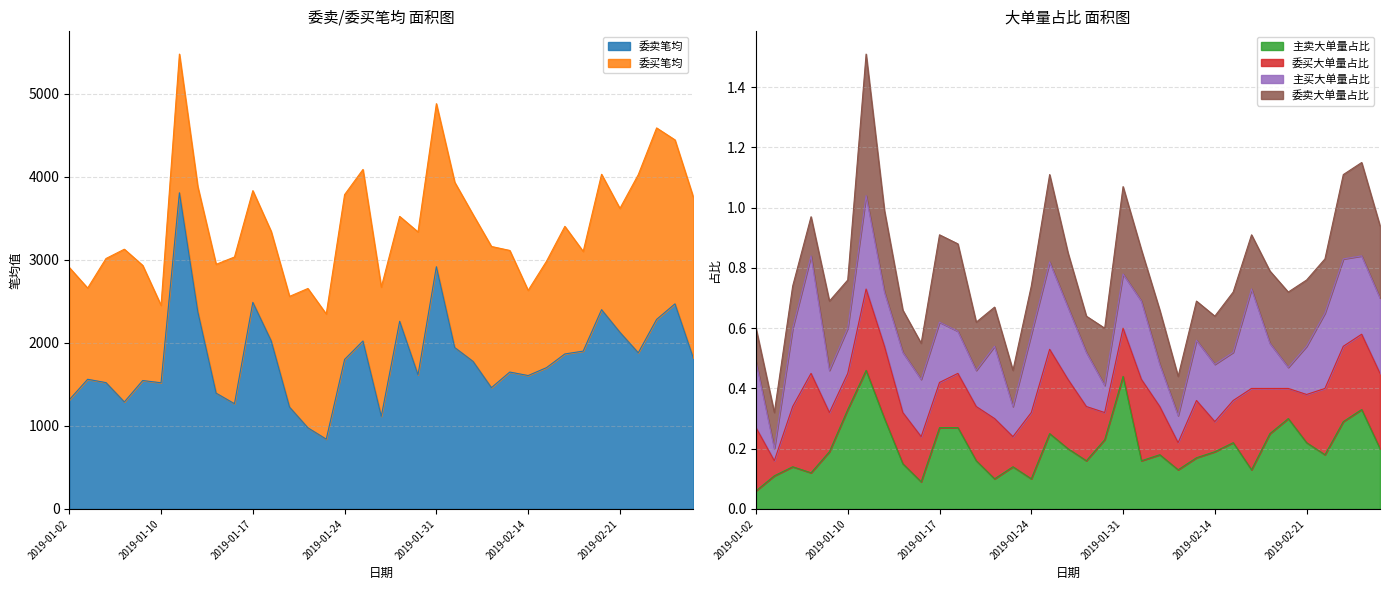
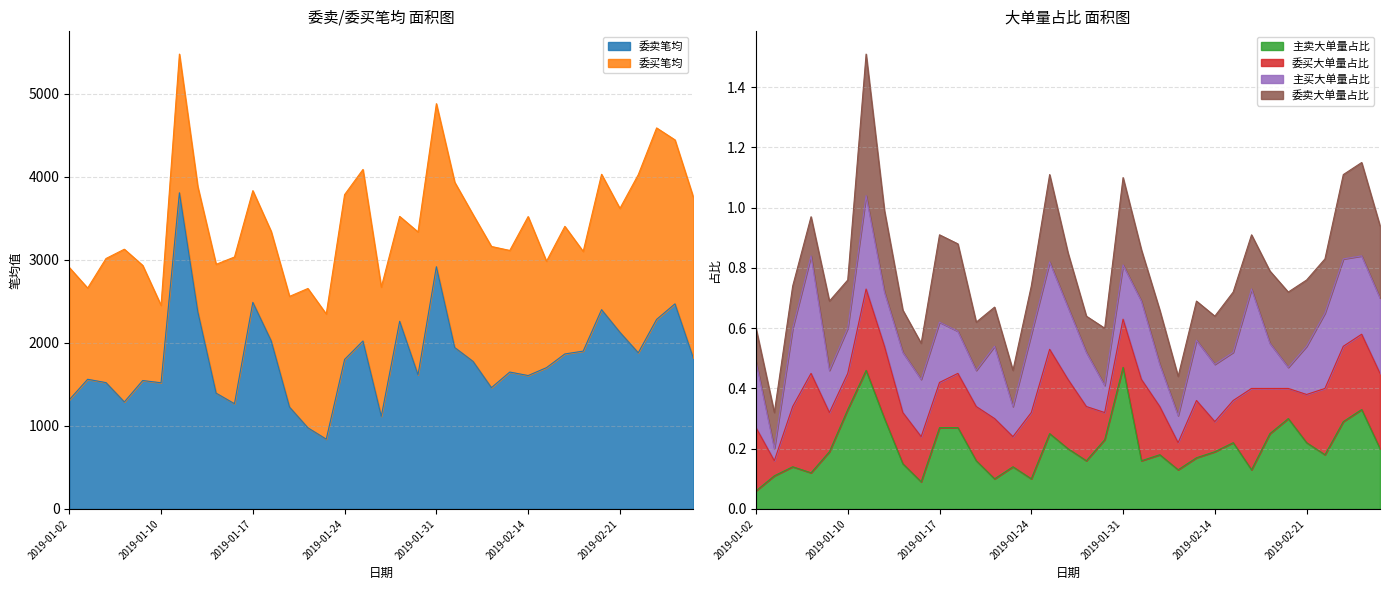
委卖/委买笔均 面积图, 委买笔均, 2019-02-14: 1000 -> 1900
大单量占比 面积图, 主卖大单量占比, 2019-01-31: 0.44 -> 0.47
